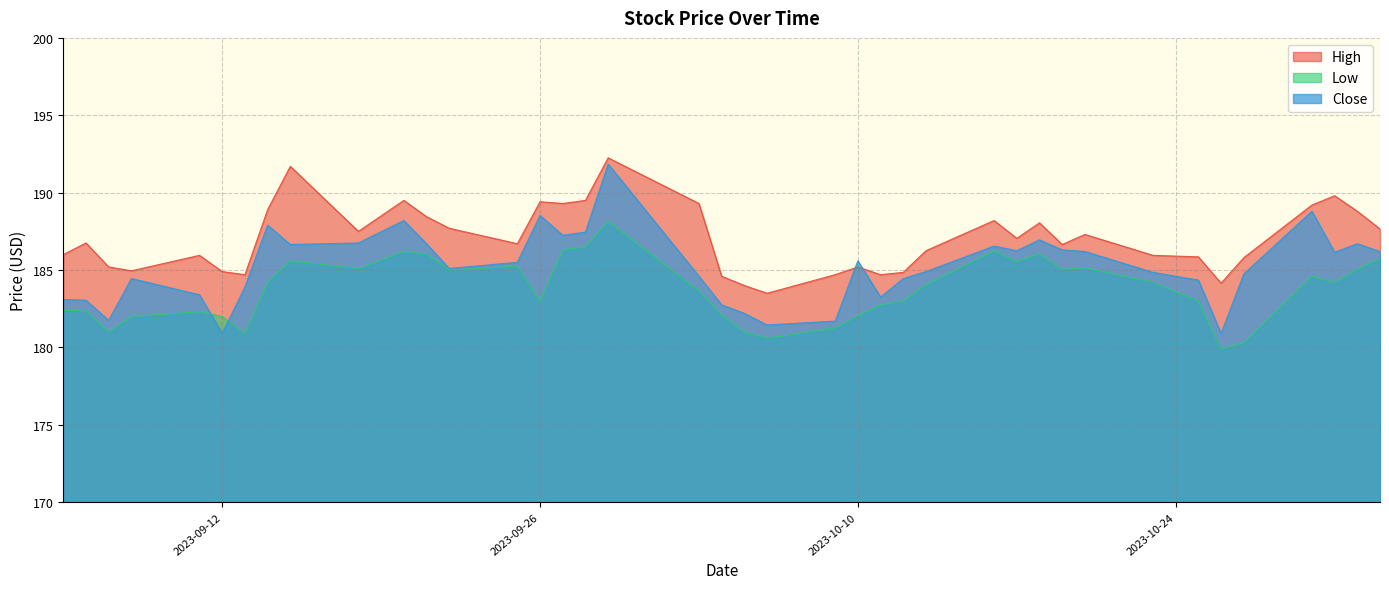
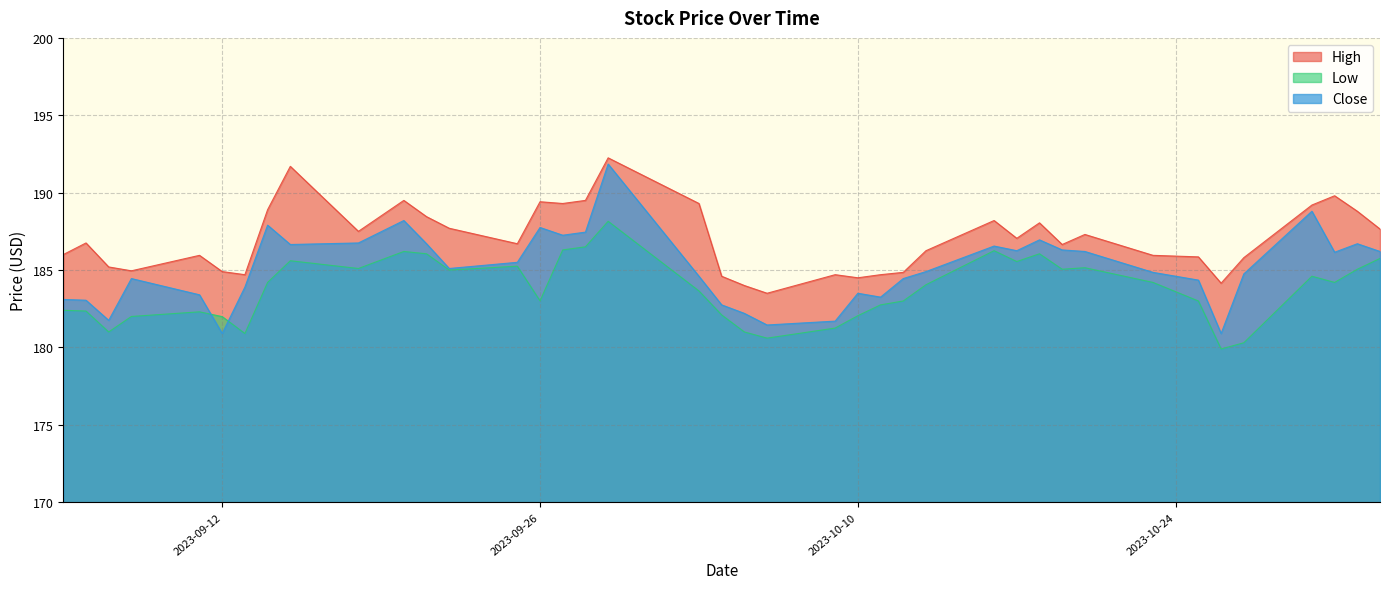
Close, 2023-09-26: 188.5 -> 187.8
High, 2023-10-10: 185.2 -> 184.5
Close, 2023-10-10: 185.6 -> 183.5
